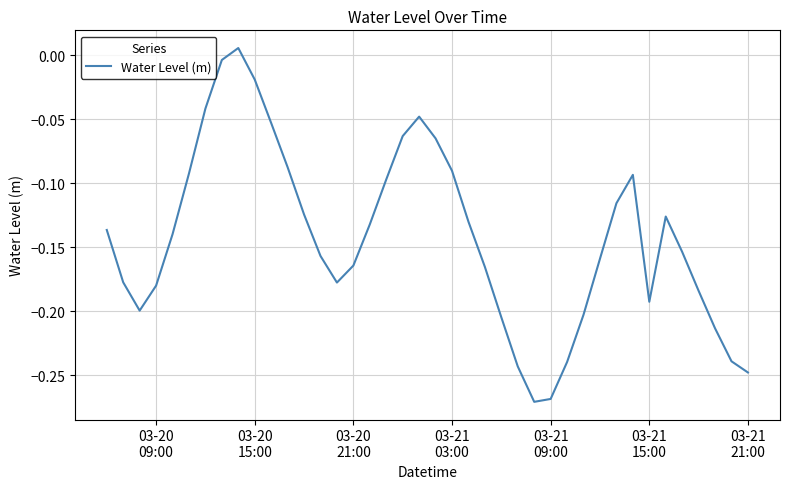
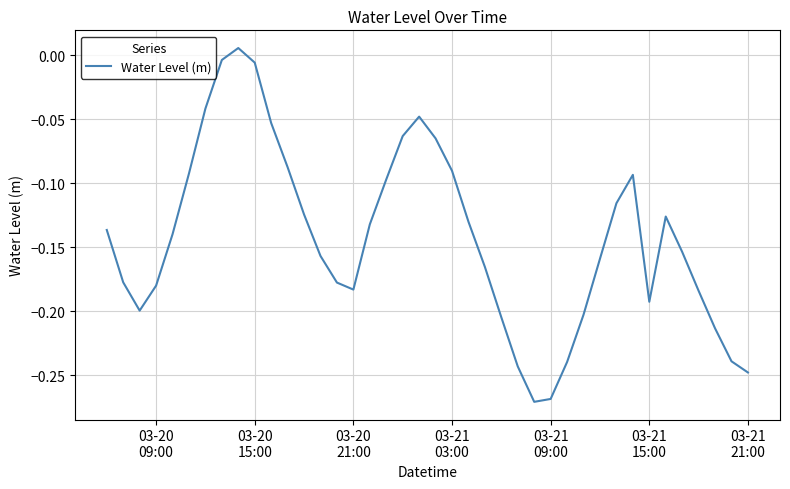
03-20 15:00: -0.019 -> -0.006
03-20 21:00: -0.164 -> -0.183
